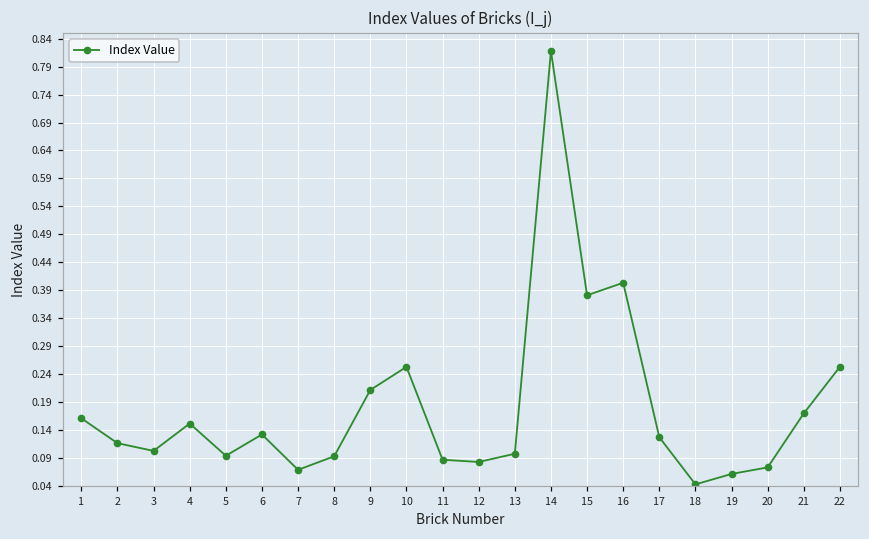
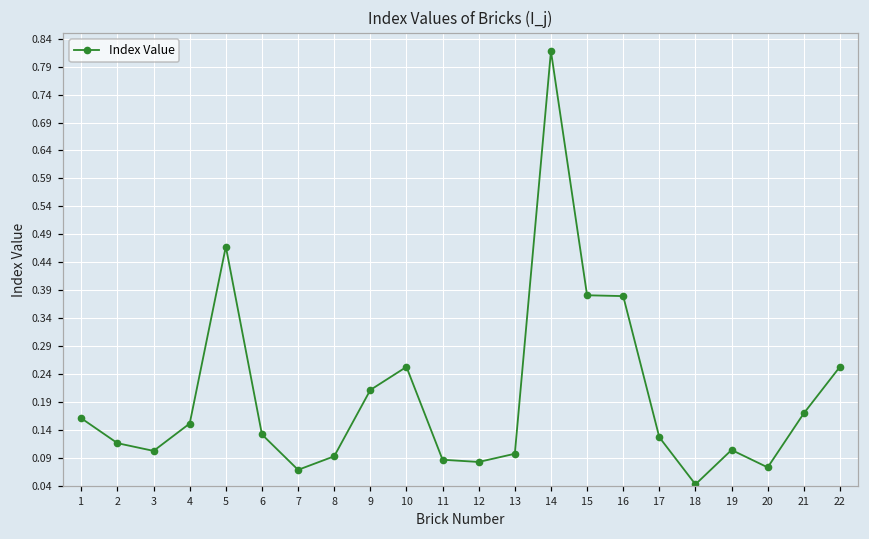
5: 0.09 -> 0.47
16: 0.40 -> 0.38
19: 0.06 -> 0.10
